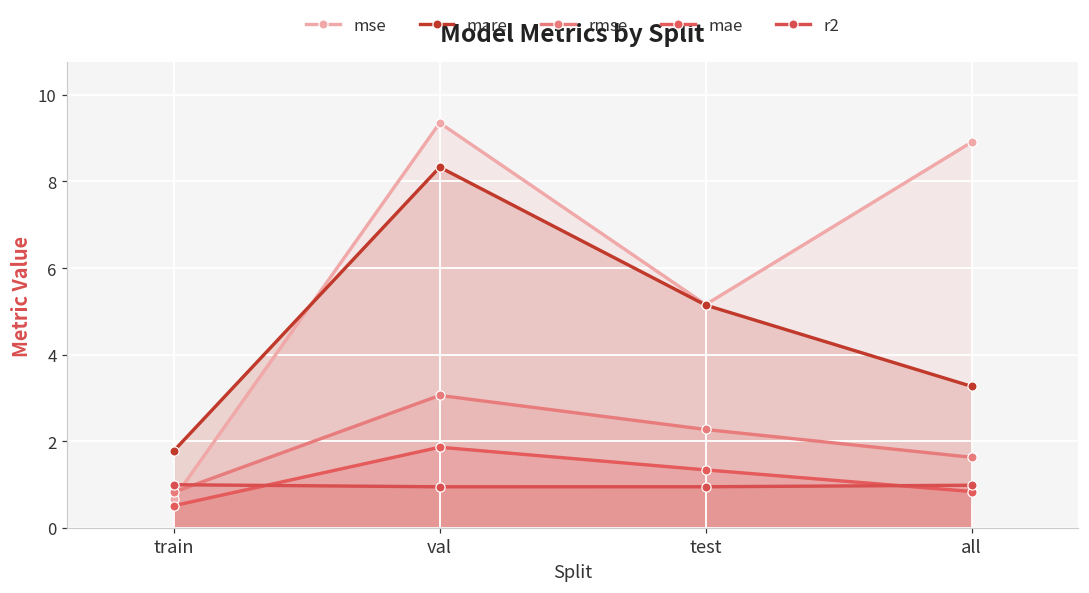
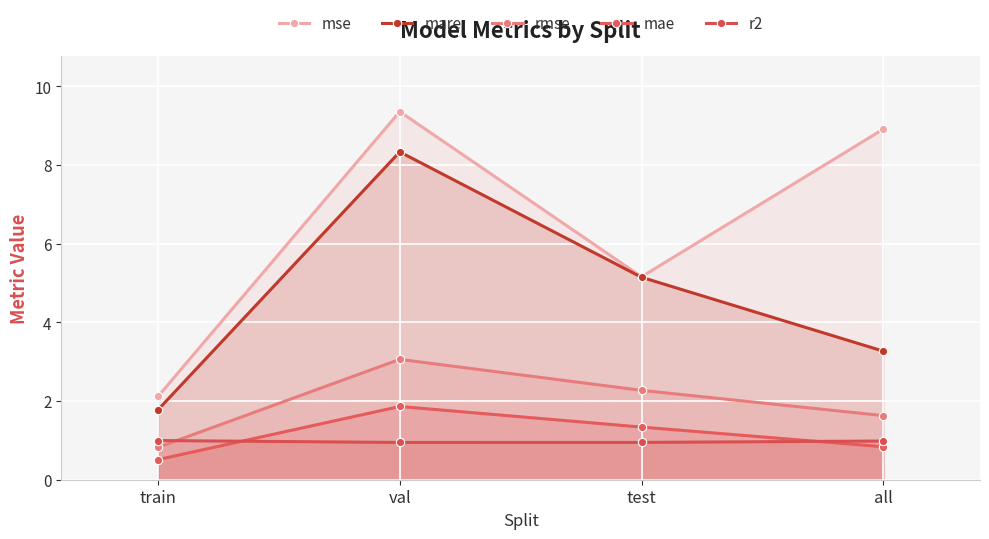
mse, train: 0.7 -> 2.1
